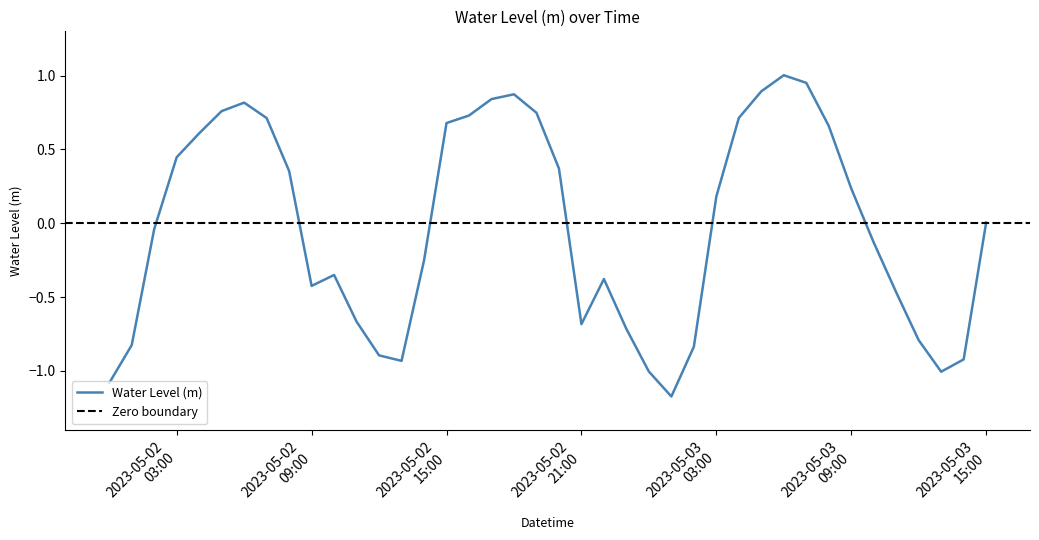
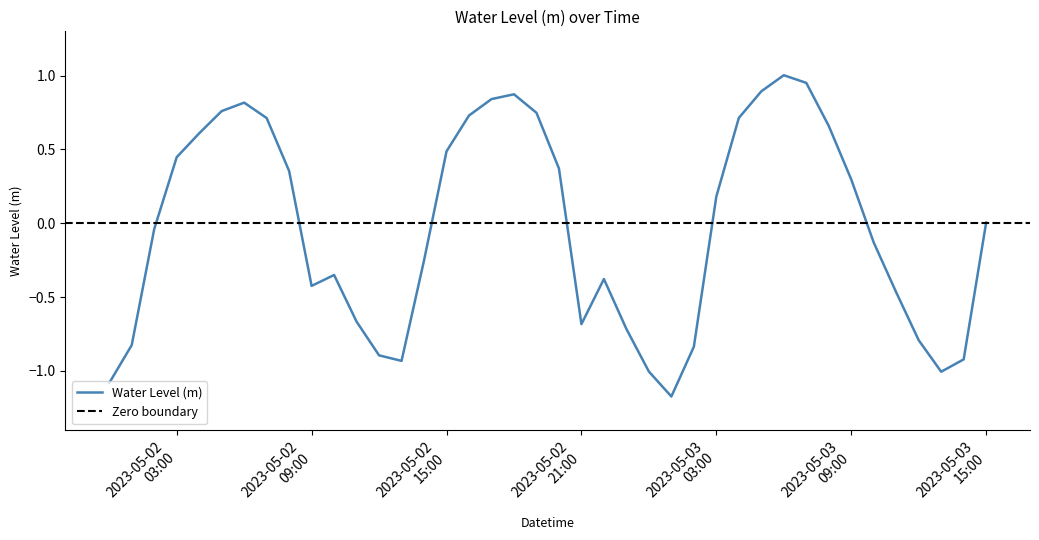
2023-05-02 15:00: 0.68 -> 0.49
2023-05-03 09:00: 0.24 -> 0.30
